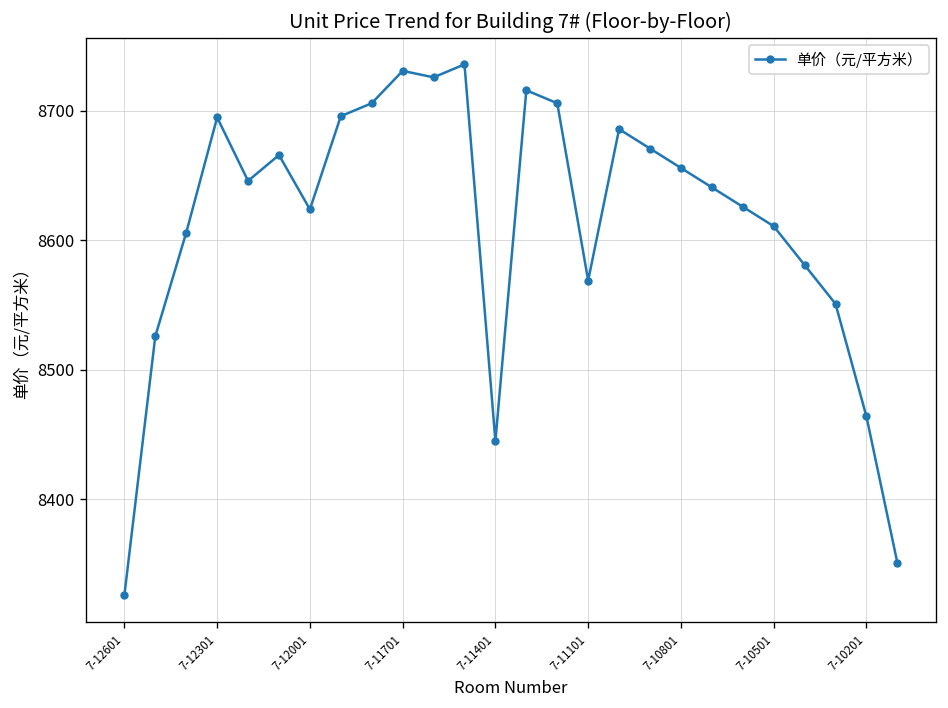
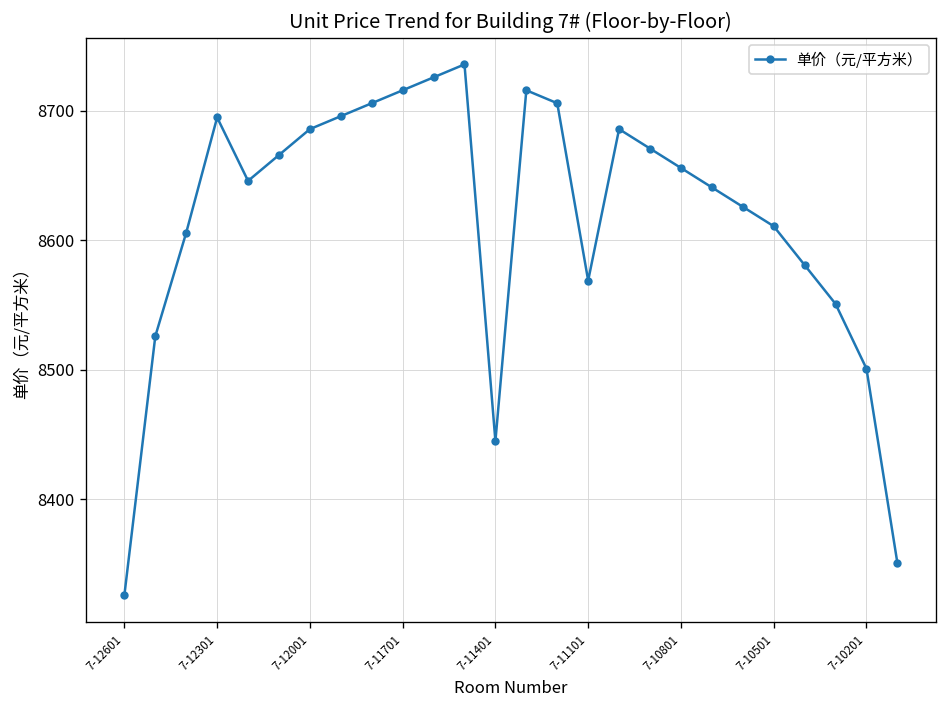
7-12001: 8624 -> 8686
7-11701: 8731 -> 8716
7-10201: 8464 -> 8501
